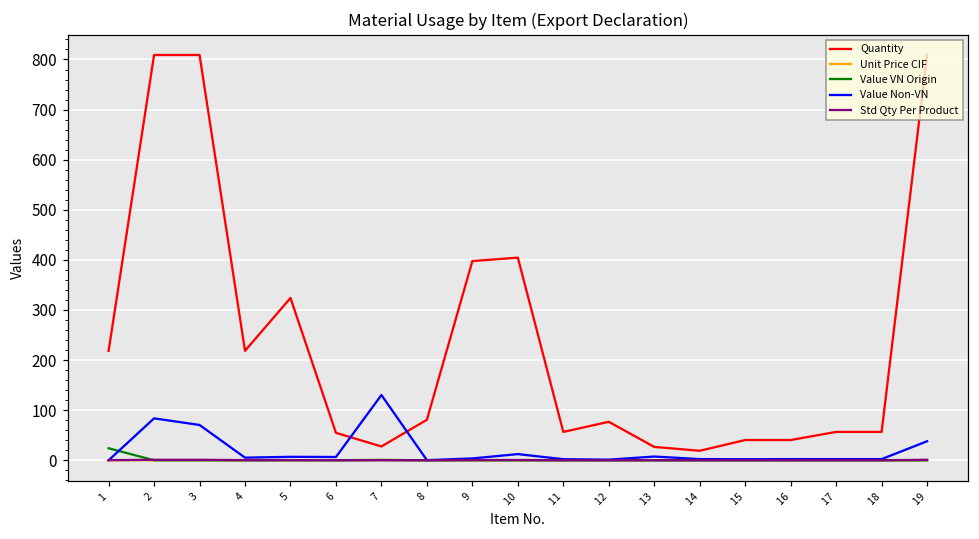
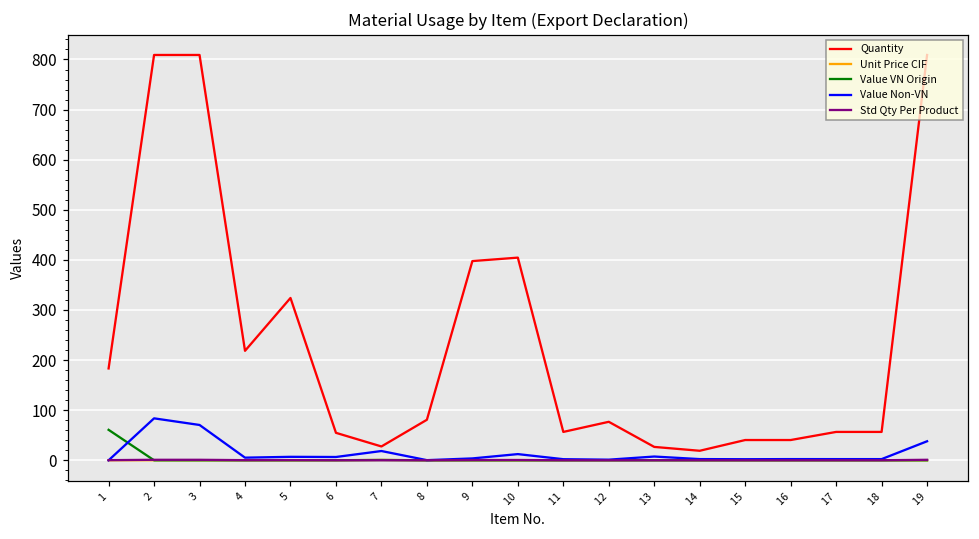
Quantity, 1: 220 -> 180
Value VN Origin, 1: 20 -> 60
Value Non-VN, 7: 130 -> 20
